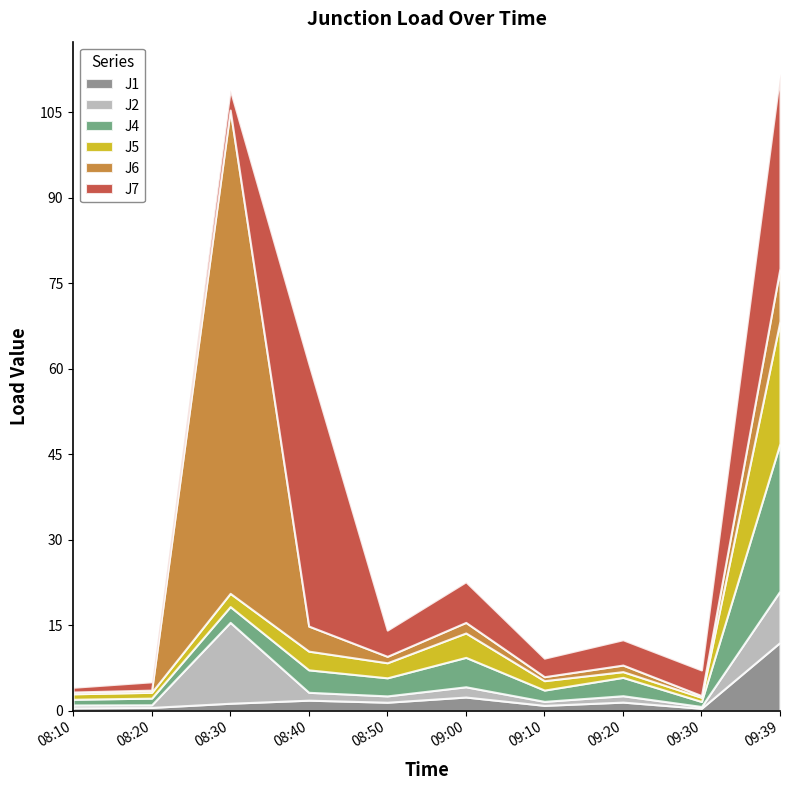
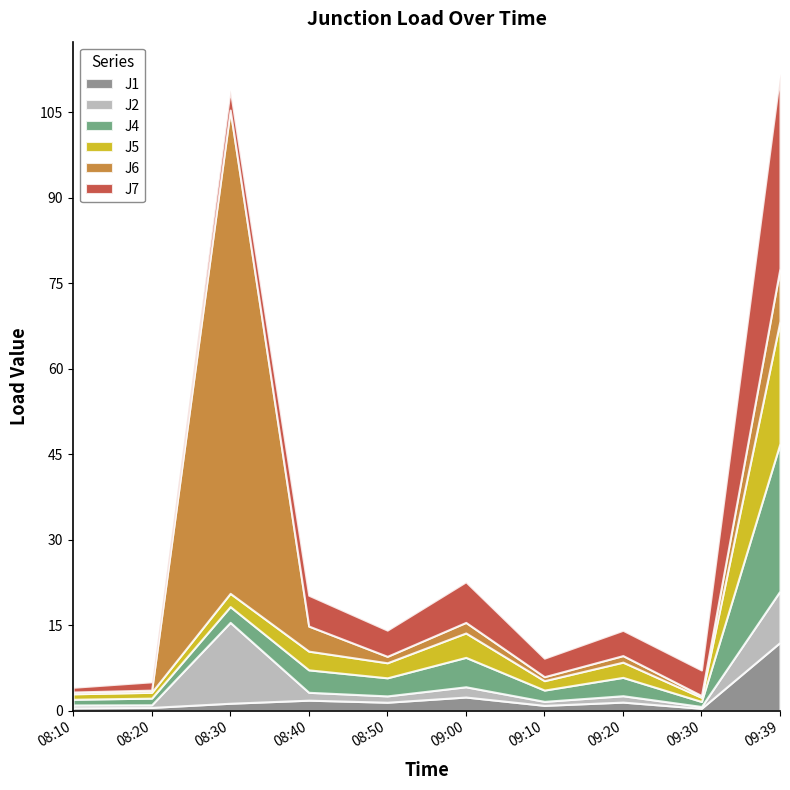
J7, 08:40: 46 -> 5
J5, 09:20: 1 -> 3
